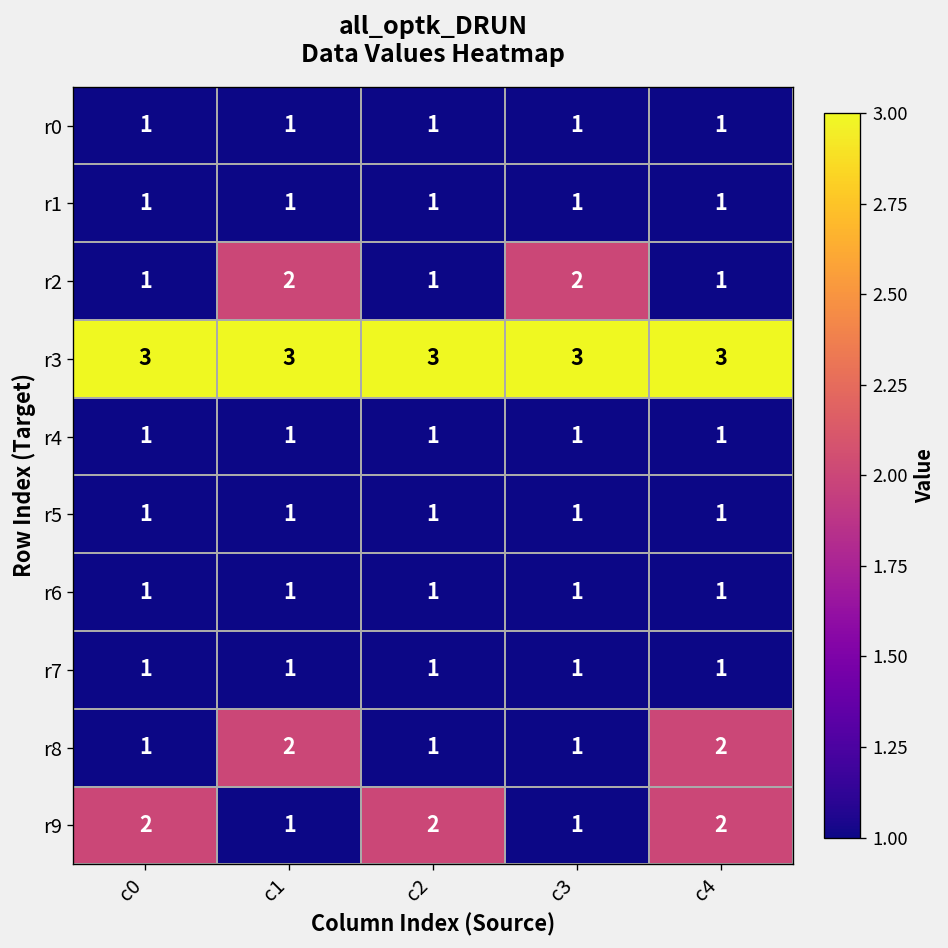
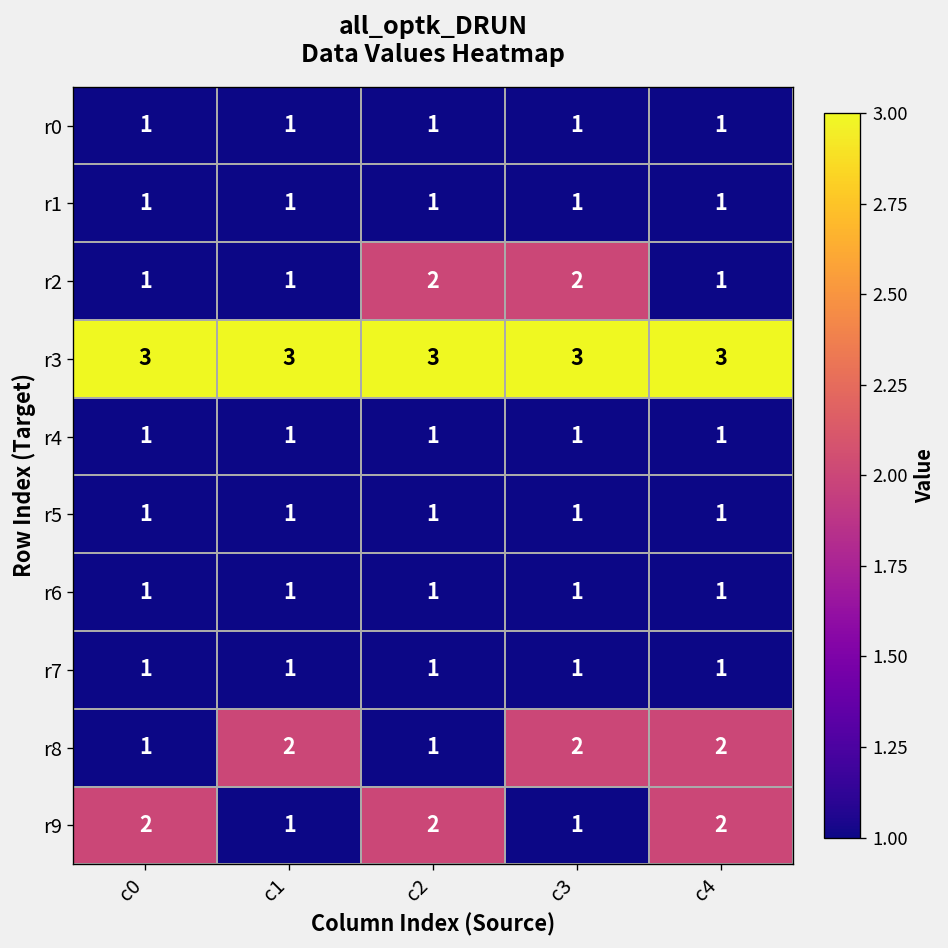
r2, c1: 2 -> 1
r2, c2: 1 -> 2
r8, c3: 1 -> 2
